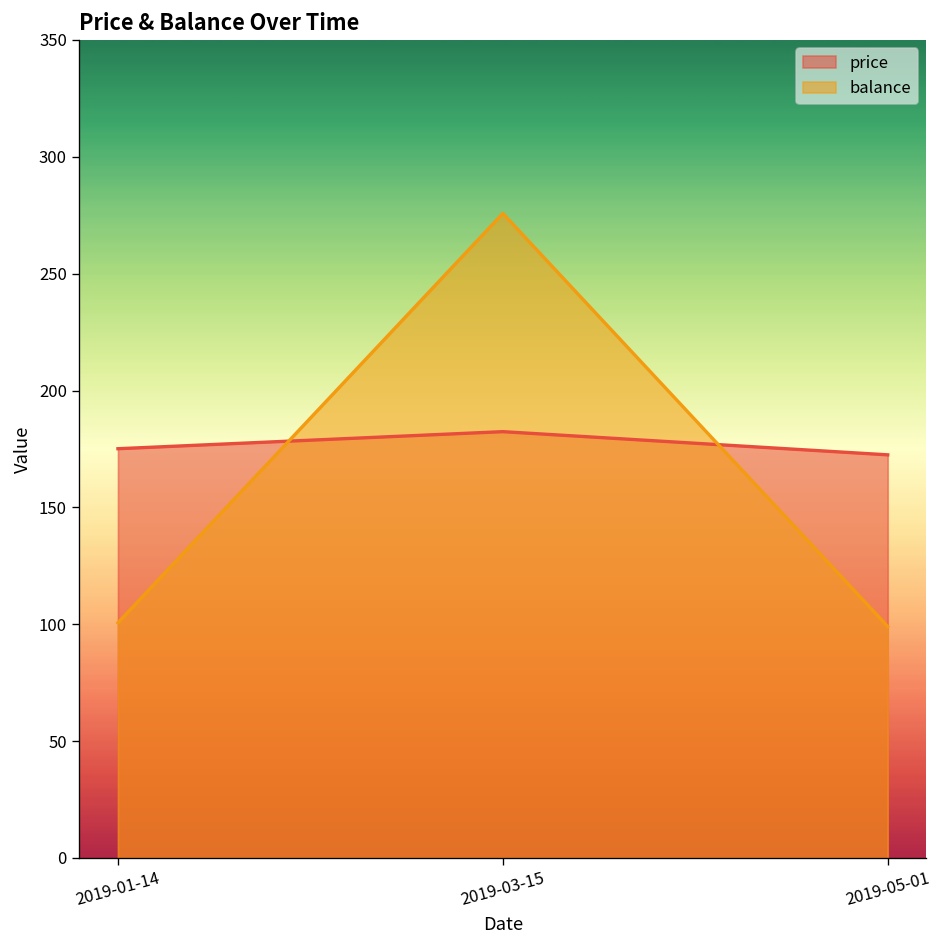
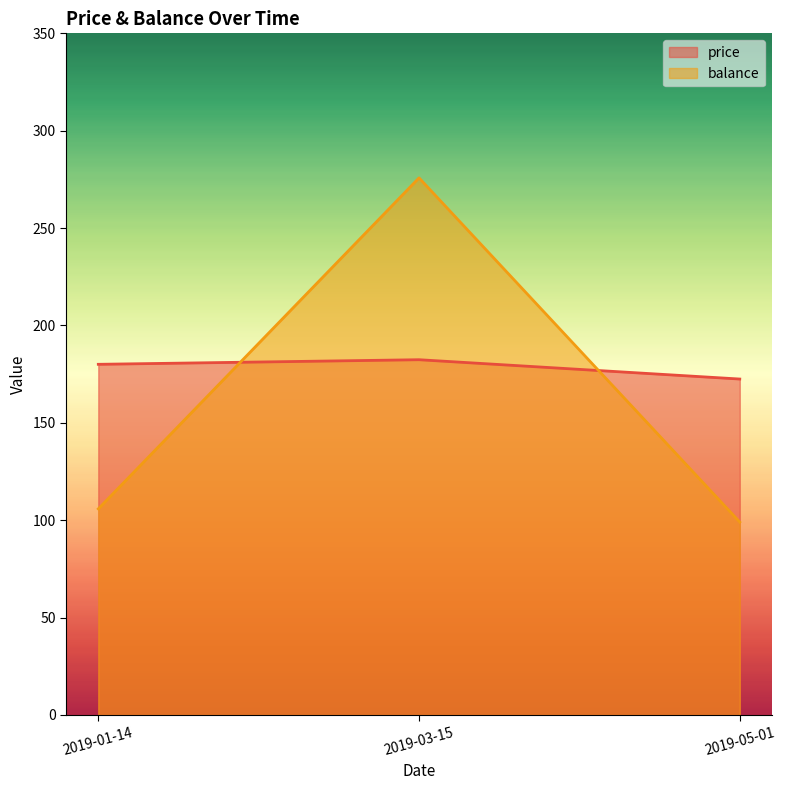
price, 2019-01-14: 175 -> 180
balance, 2019-01-14: 101 -> 106
